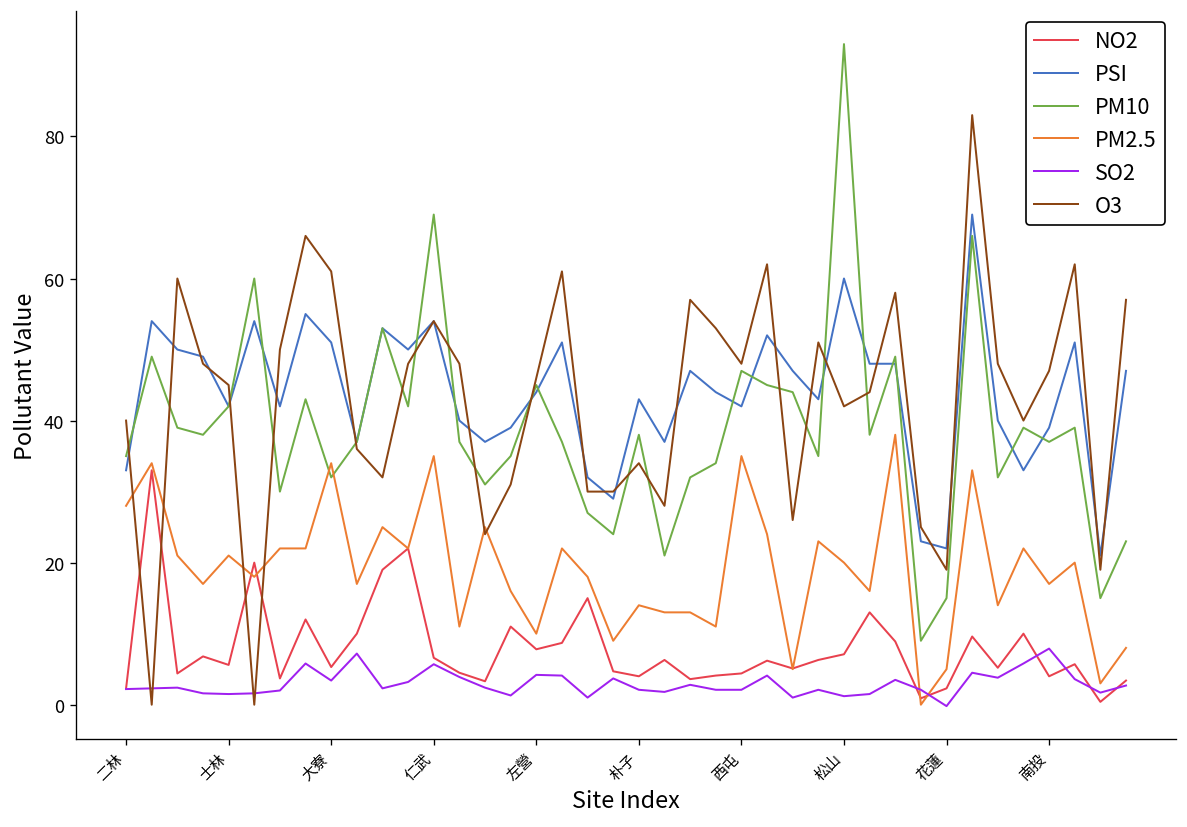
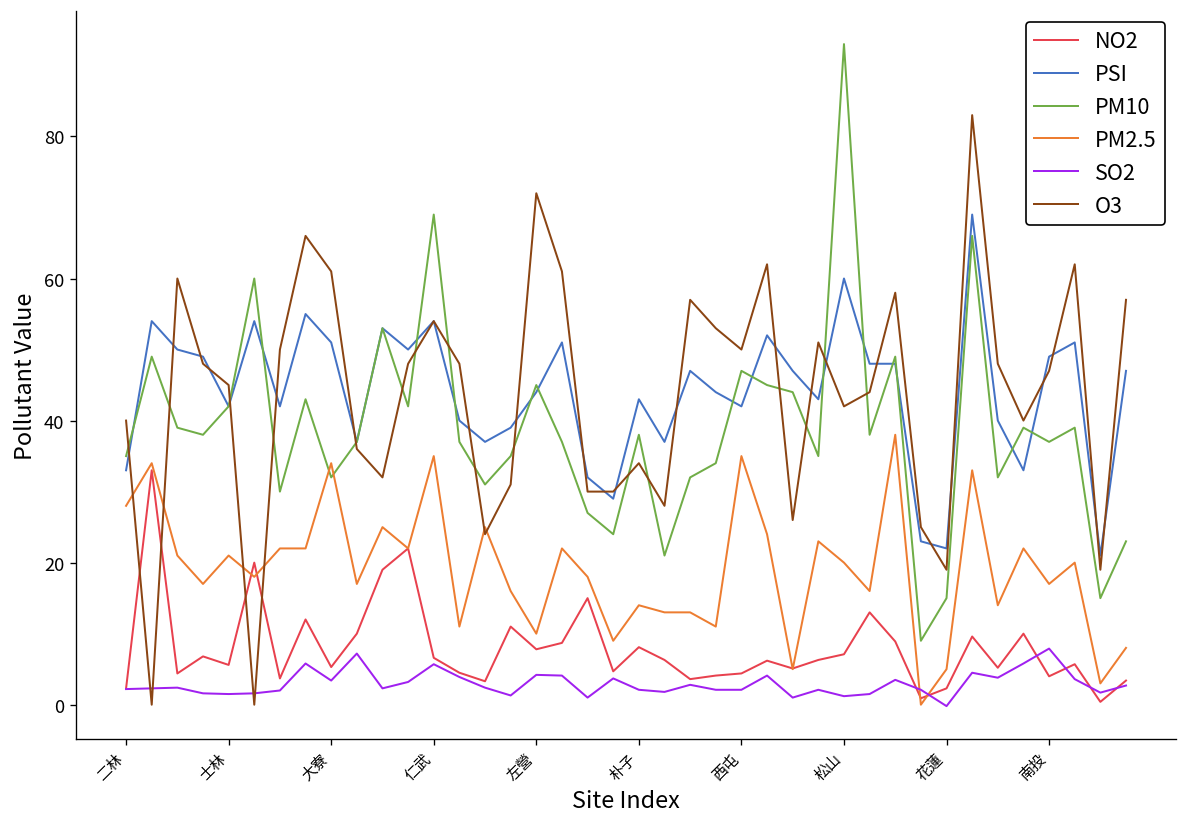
O3, 左營: 46 -> 72
NO2, 朴子: 4 -> 8
O3, 西屯: 48 -> 50
PSI, 南投: 39 -> 49
